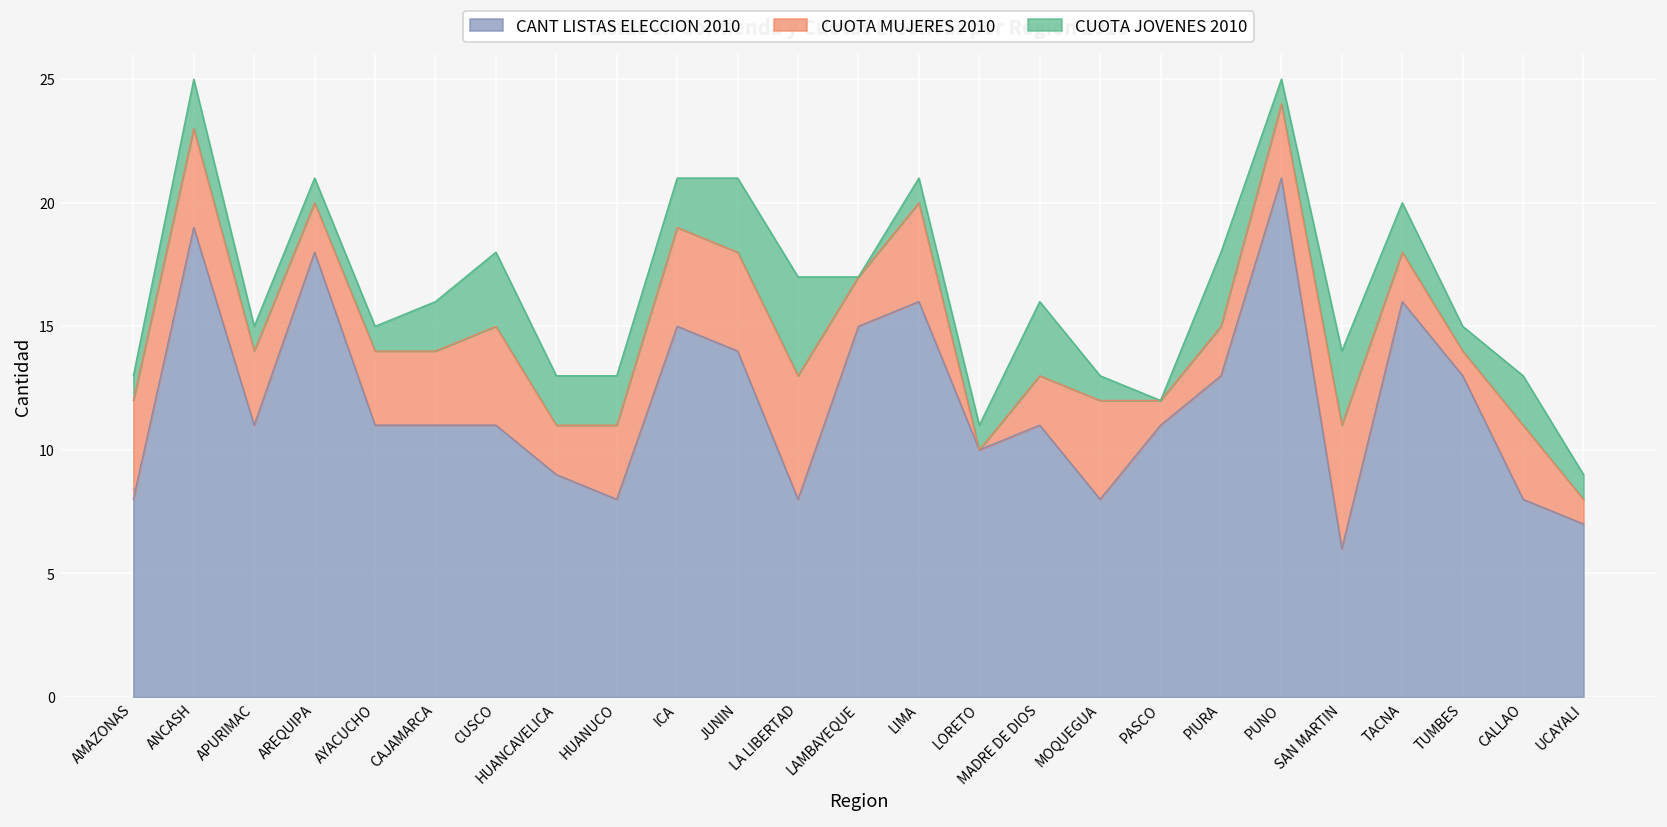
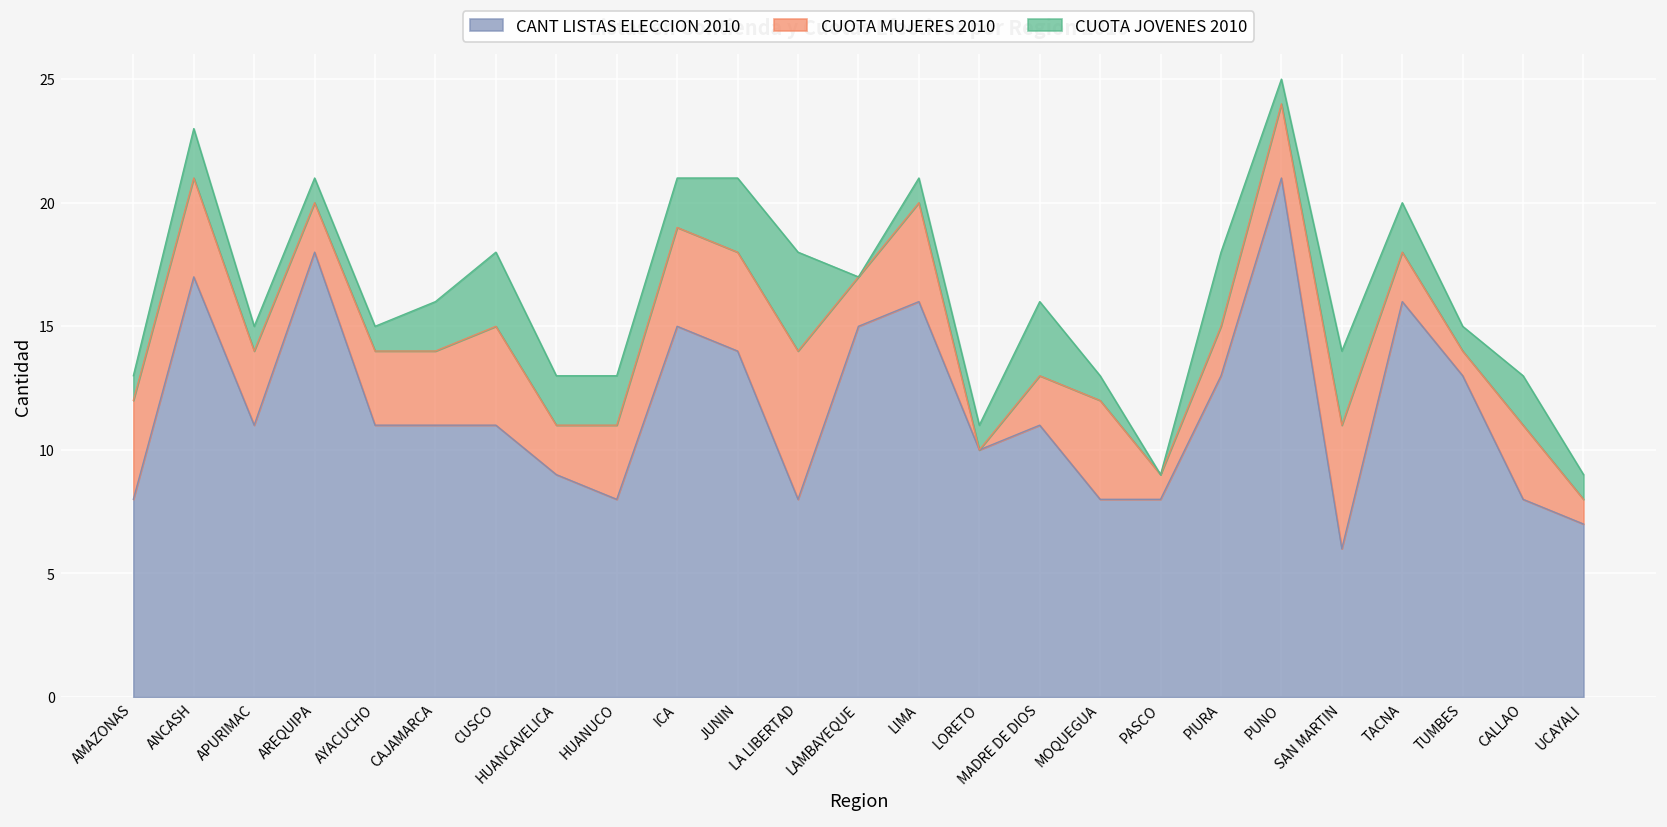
CANT LISTAS ELECCION 2010, ANCASH: 19 -> 17
CUOTA MUJERES 2010, LA LIBERTAD: 5 -> 6
CANT LISTAS ELECCION 2010, PASCO: 11 -> 8
